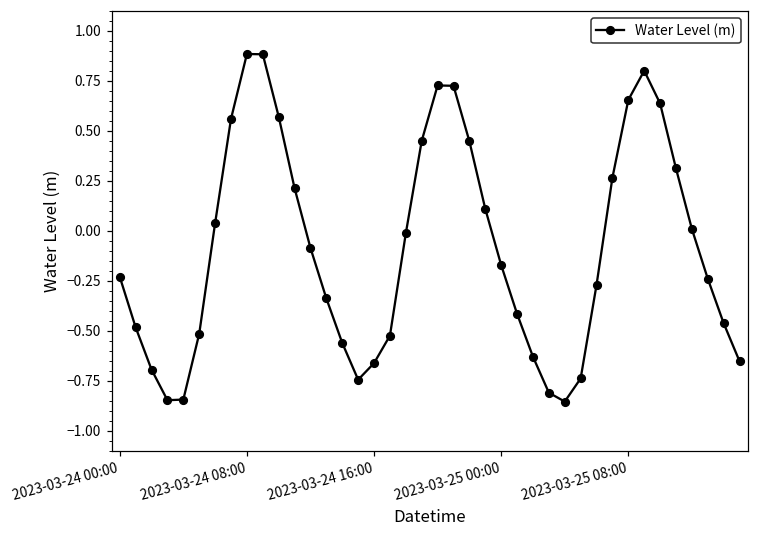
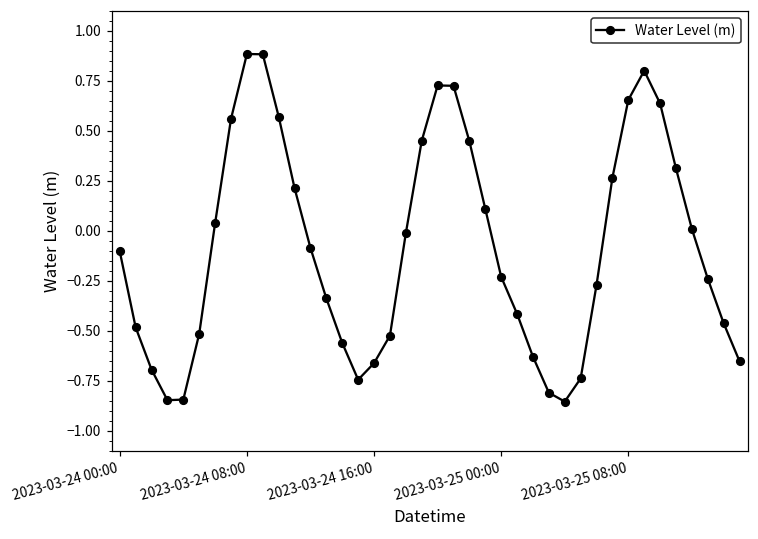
2023-03-24 00:00: -0.23 -> -0.10
2023-03-25 00:00: -0.17 -> -0.23
